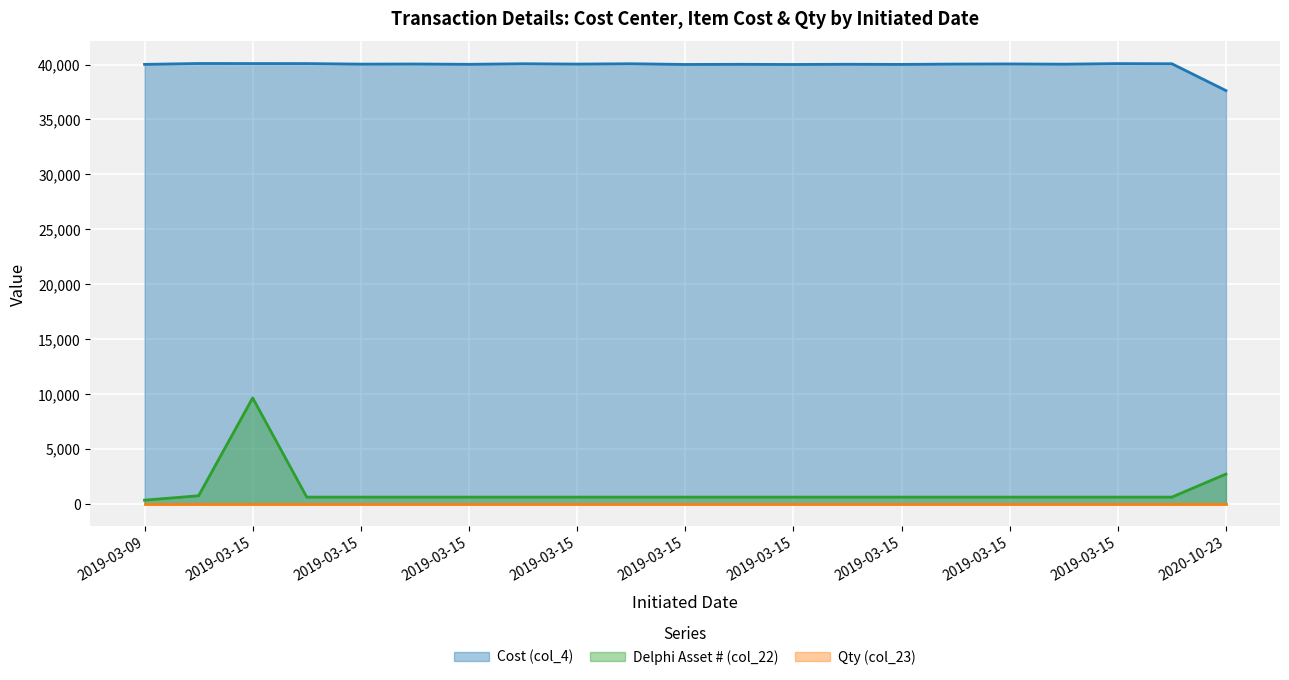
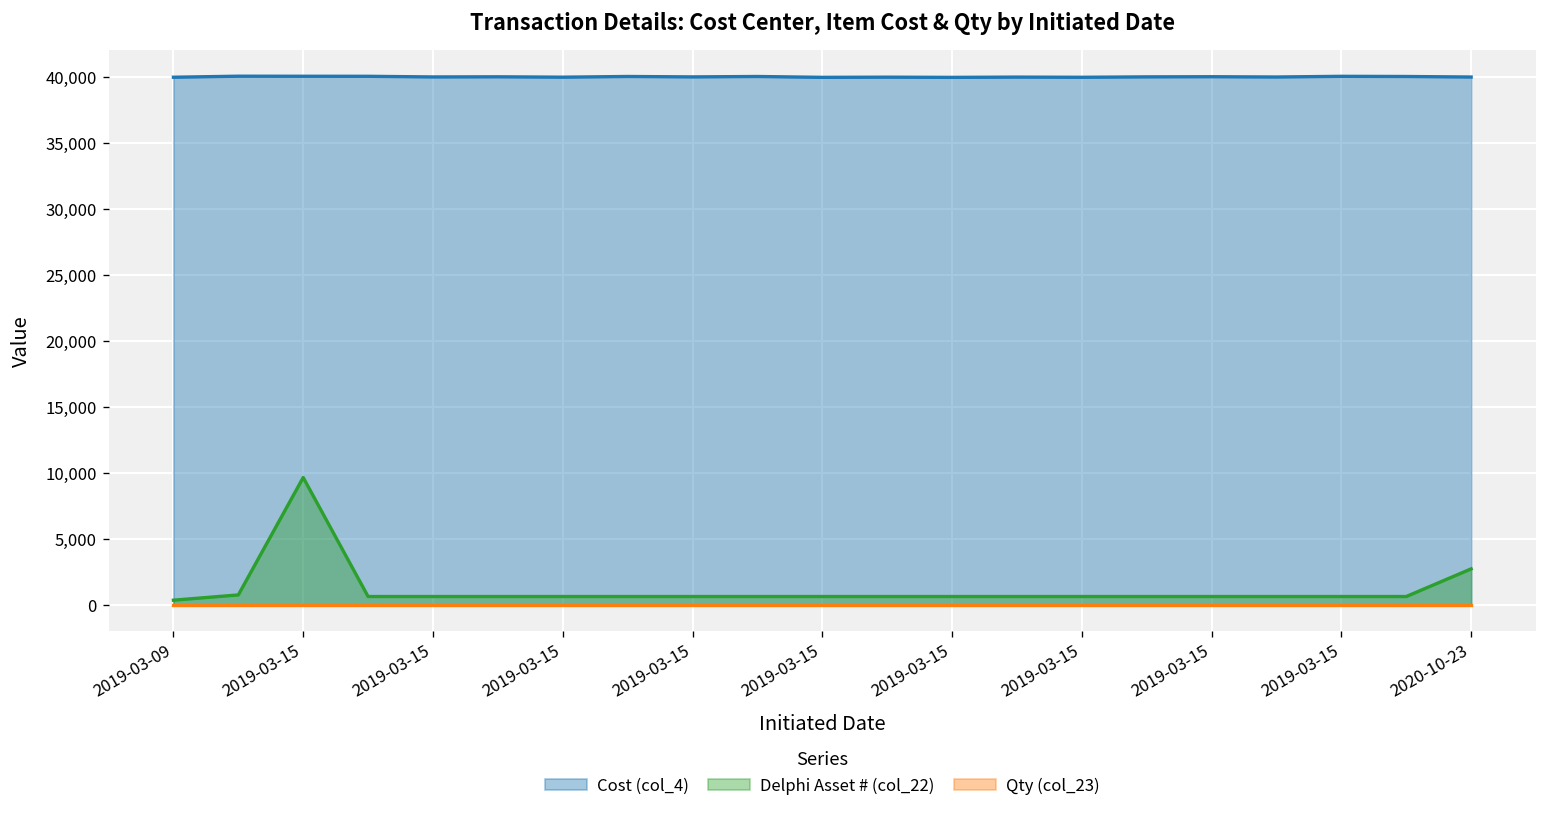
Cost (col_4), 2020-10-23: 37,600 -> 40,000
